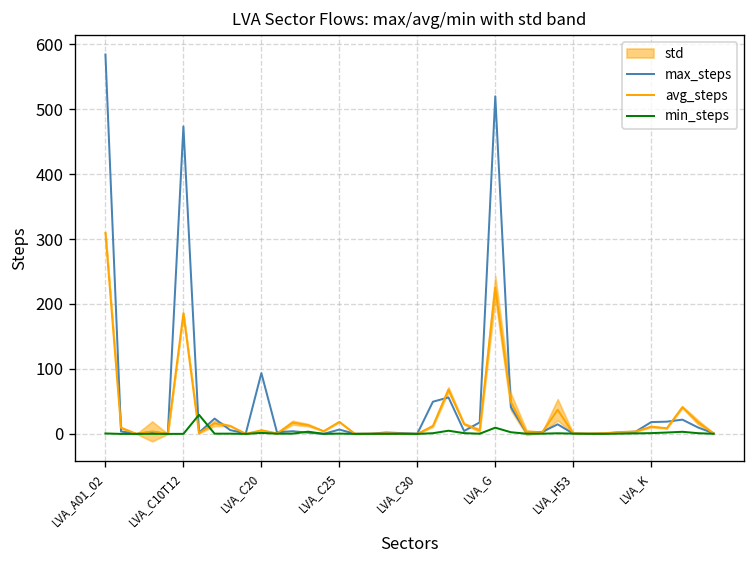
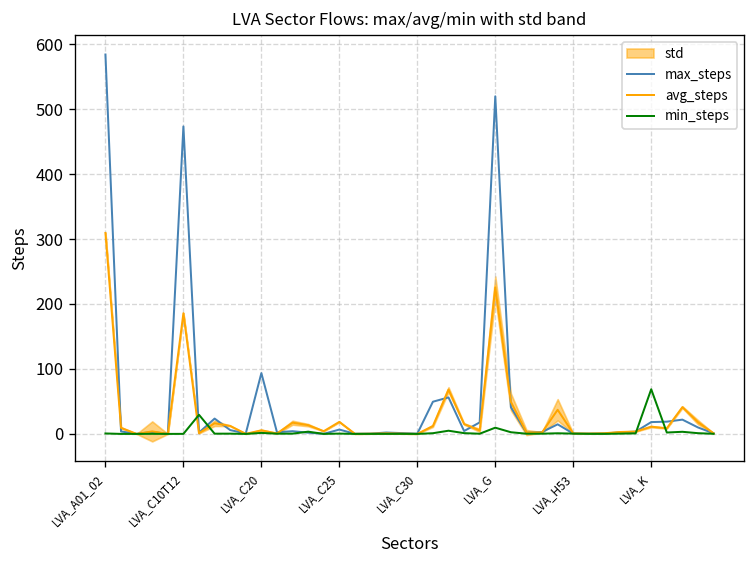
min_steps, LVA_K: 0 -> 70
